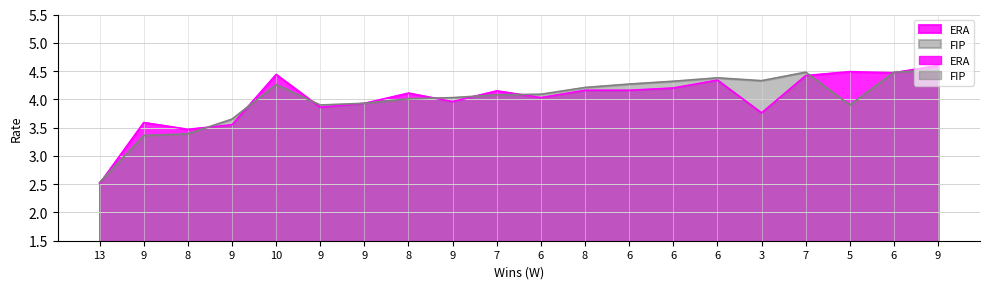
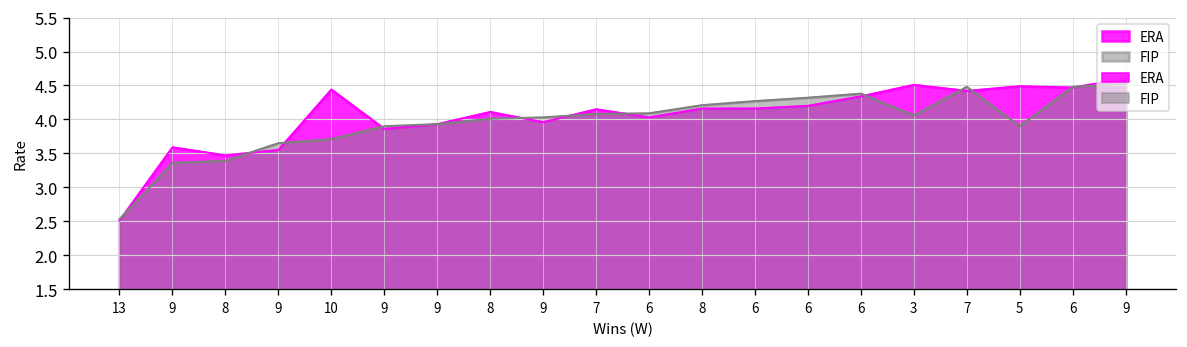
FIP, 10: 4.3 -> 3.7
ERA, 3: 3.8 -> 4.5
FIP, 3: 4.3 -> 4.1
